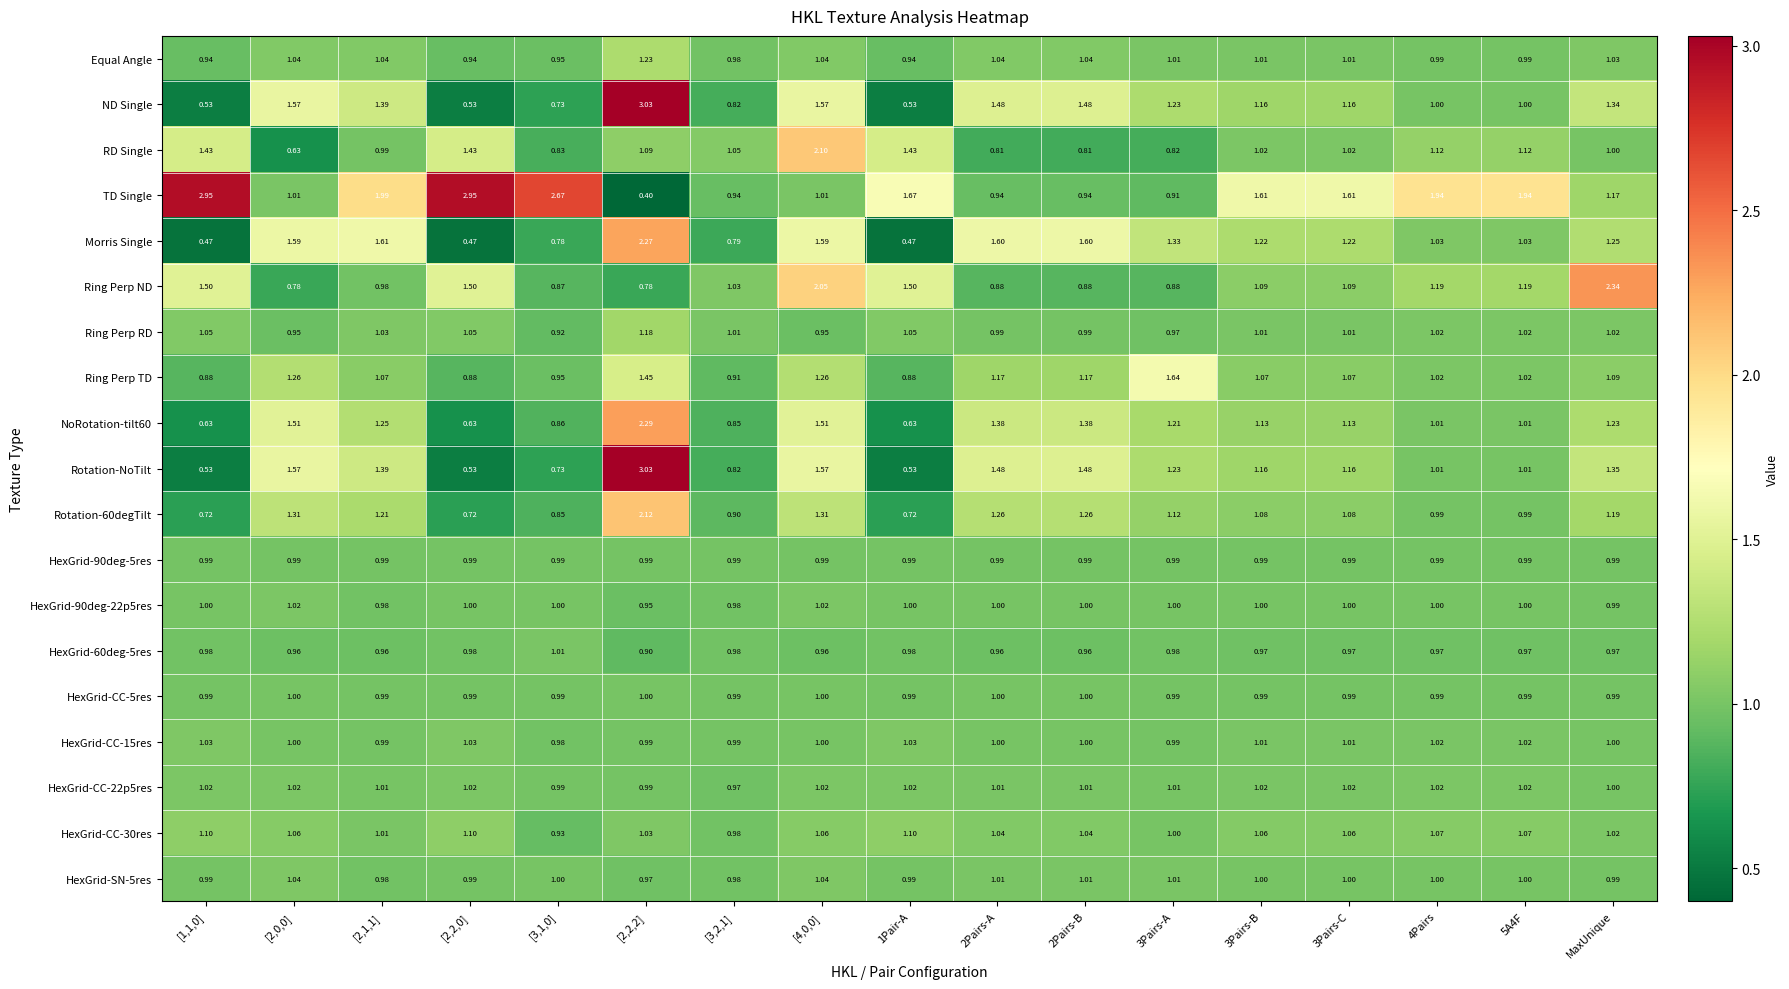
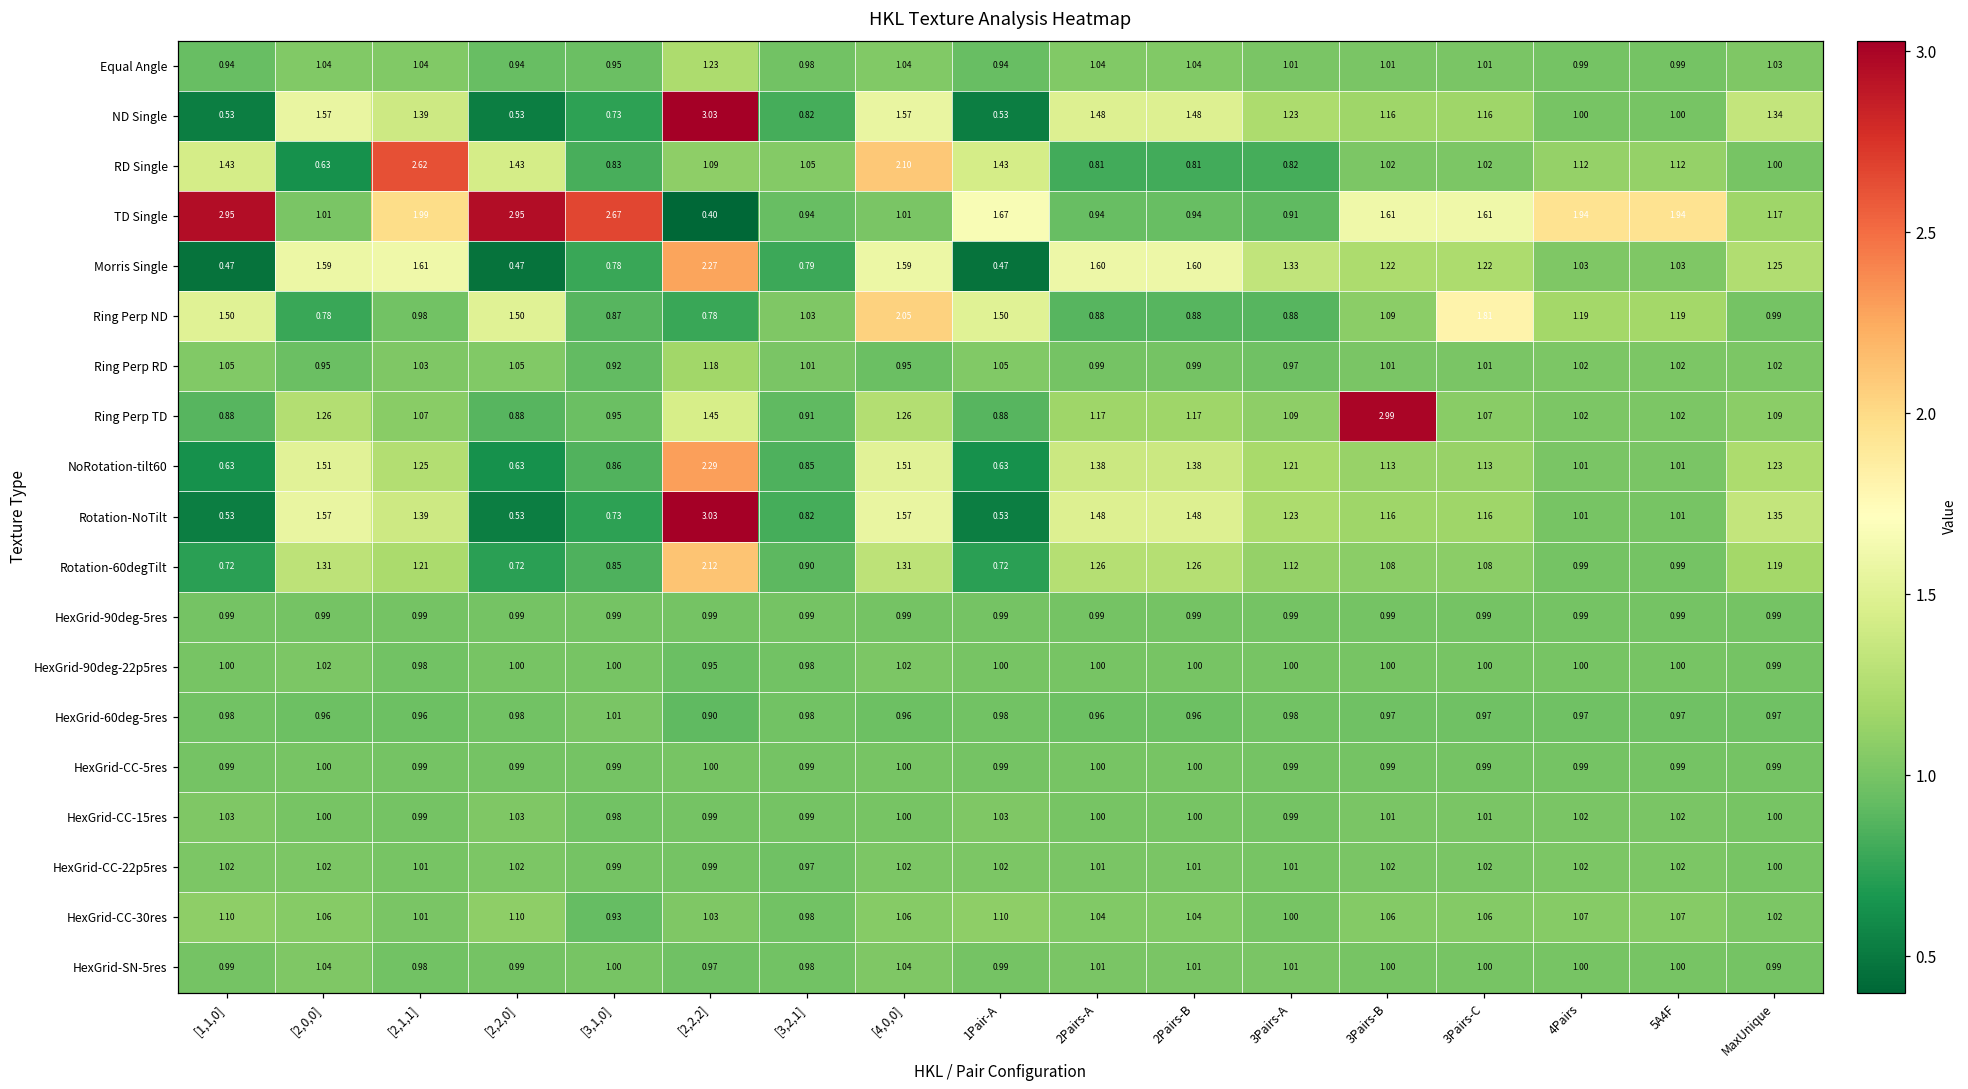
RD Single, [2,1,1]: 0.99 -> 2.62
Ring Perp ND, 3Pairs-C: 1.09 -> 1.81
Ring Perp ND, MaxUnique: 2.34 -> 0.99
Ring Perp TD, 3Pairs-A: 1.64 -> 1.09
Ring Perp TD, 3Pairs-B: 1.07 -> 2.99
